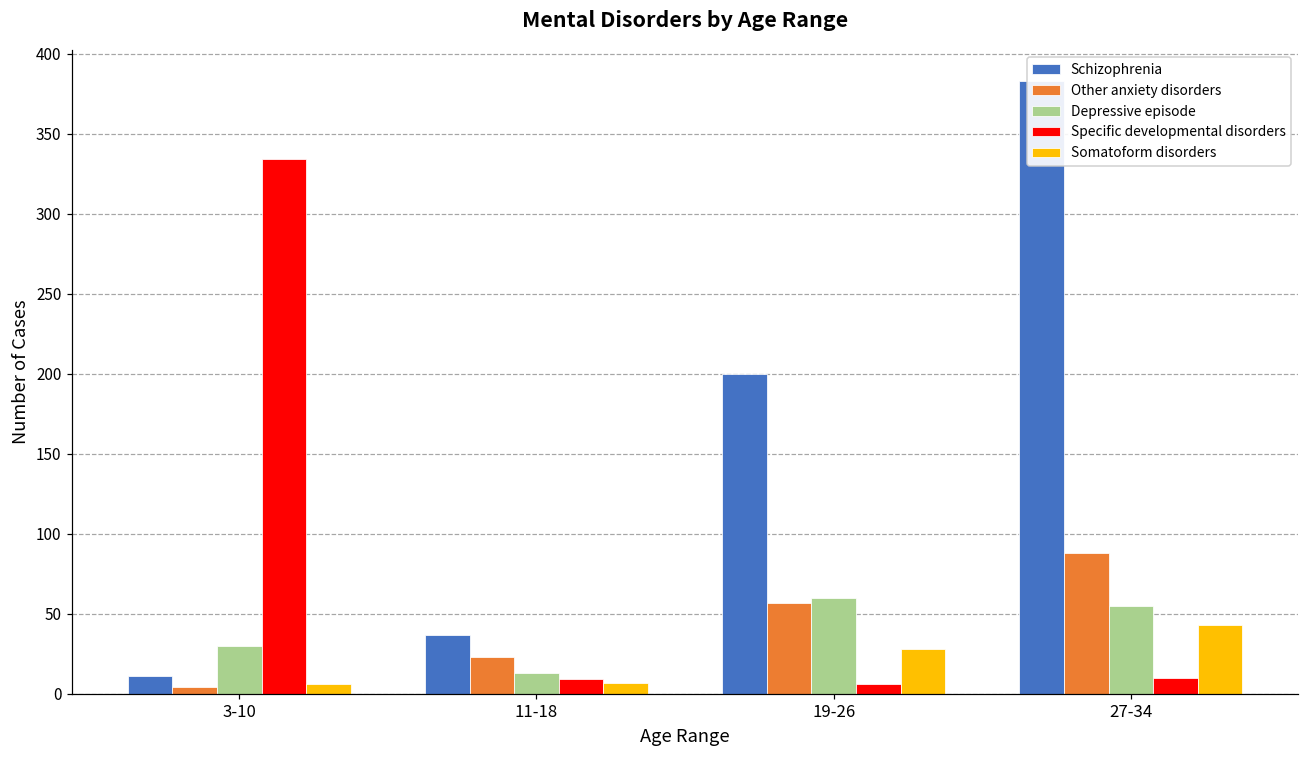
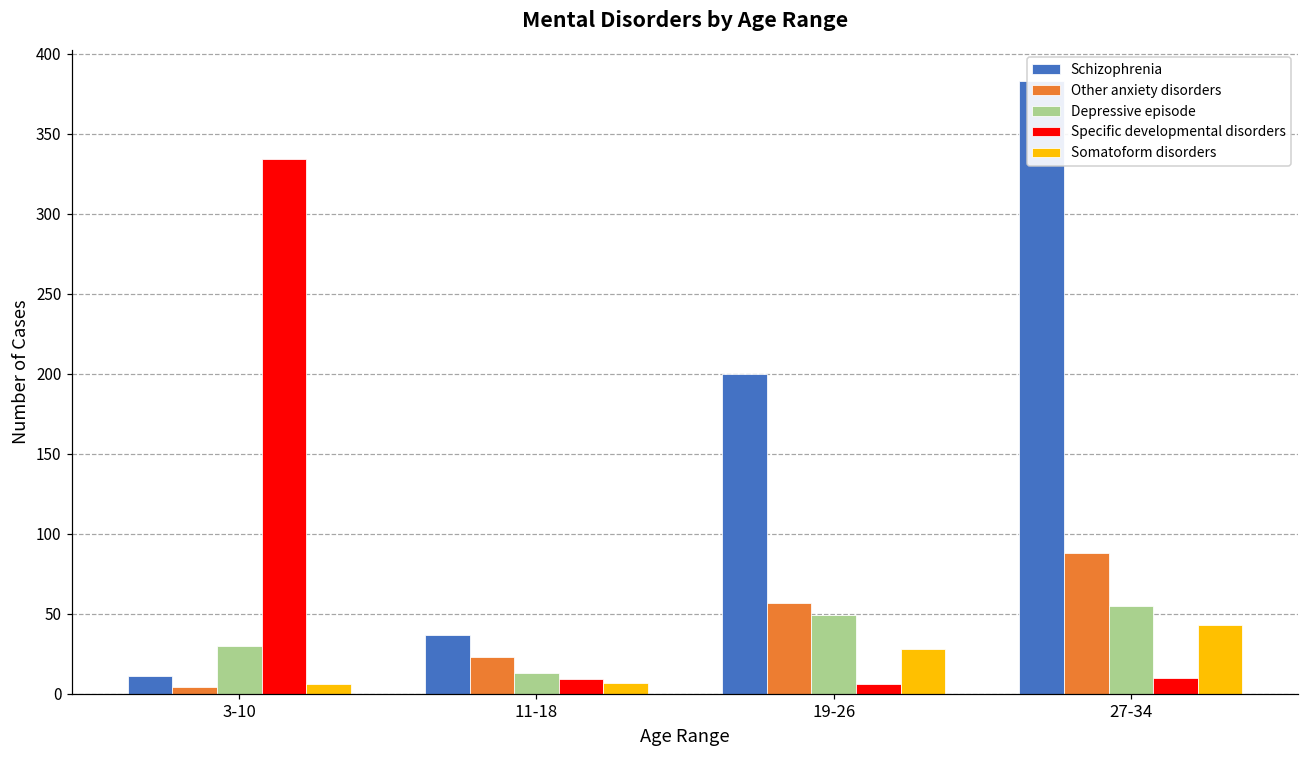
Depressive episode, 19-26: 60 -> 49
